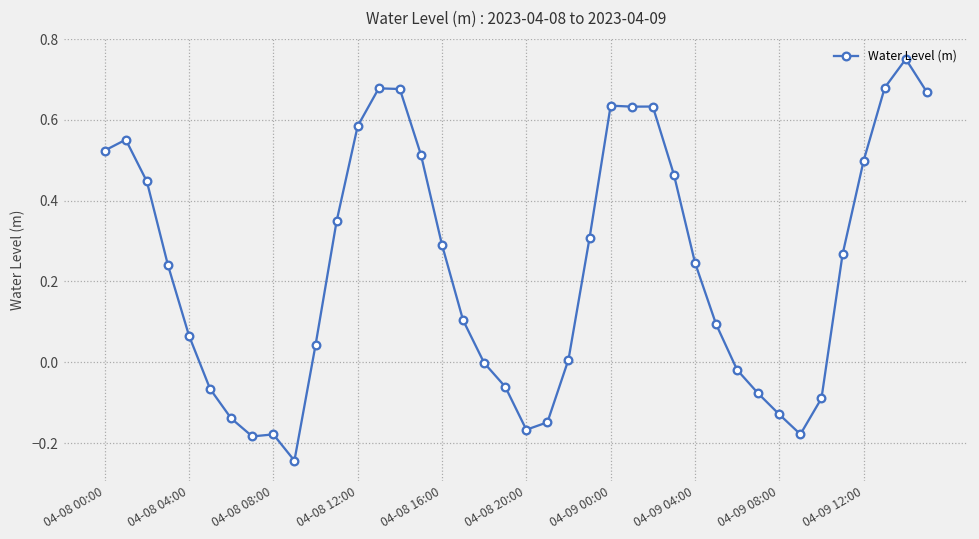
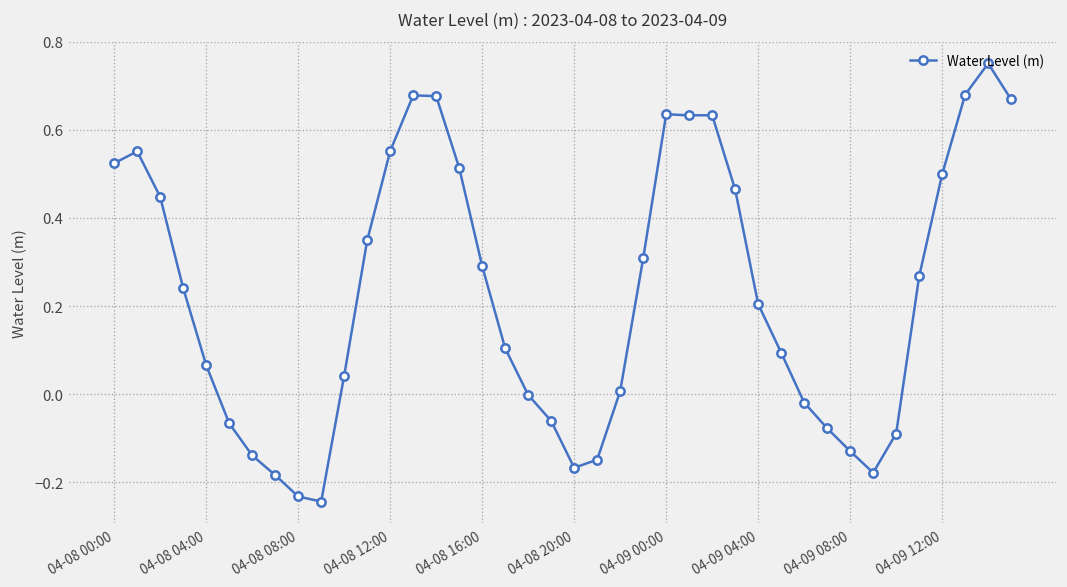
04-08 08:00: -0.18 -> -0.23
04-08 12:00: 0.58 -> 0.55
04-09 04:00: 0.25 -> 0.20
